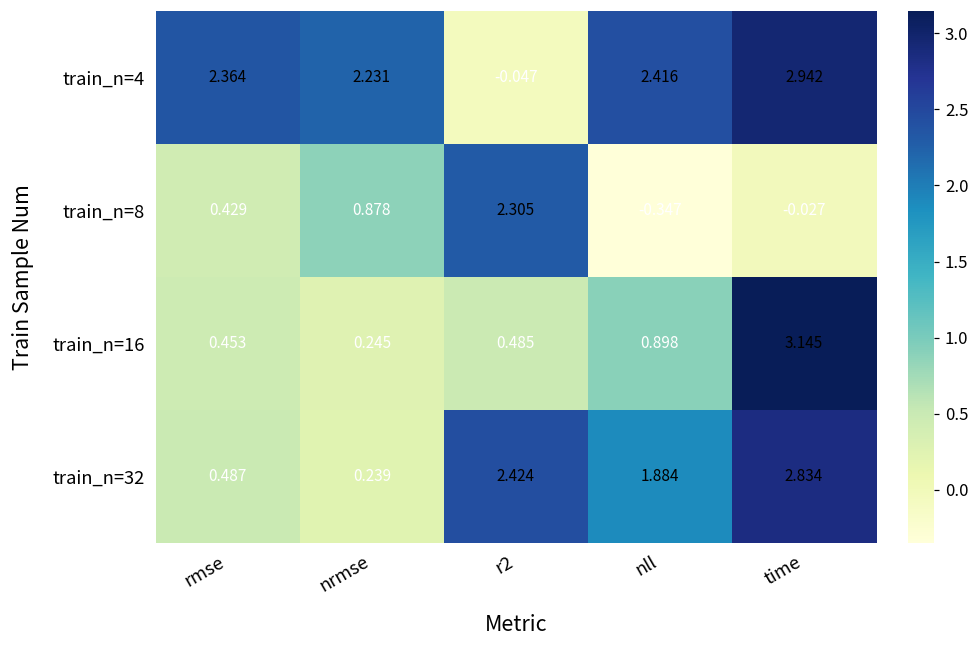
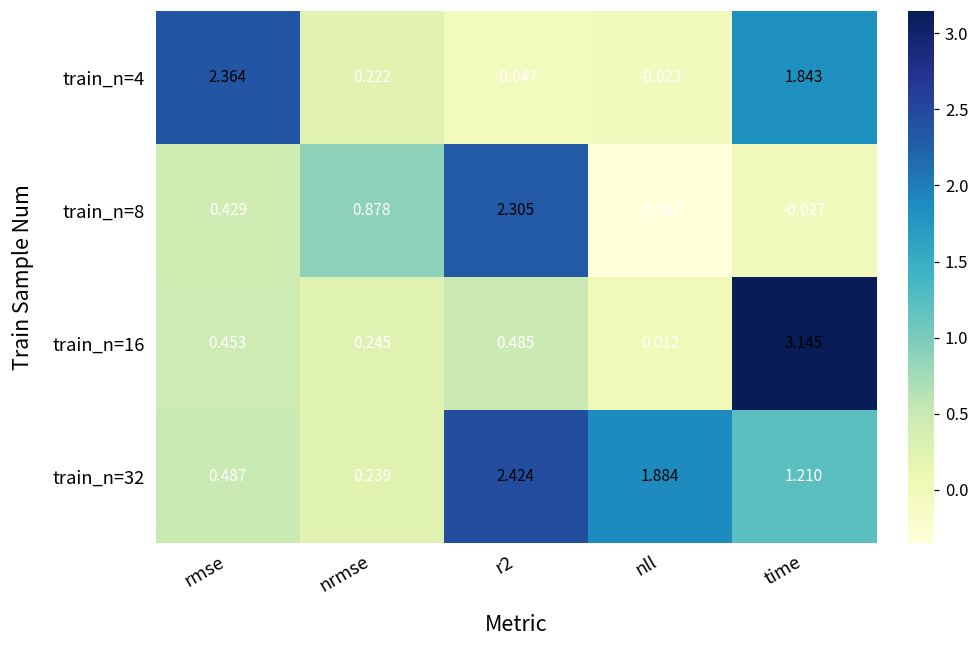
train_n=4, nrmse: 2.231 -> 0.222
train_n=4, nll: 2.416 -> -0.023
train_n=4, time: 2.942 -> 1.843
train_n=16, nll: 0.898 -> 0.012
train_n=32, time: 2.834 -> 1.210
